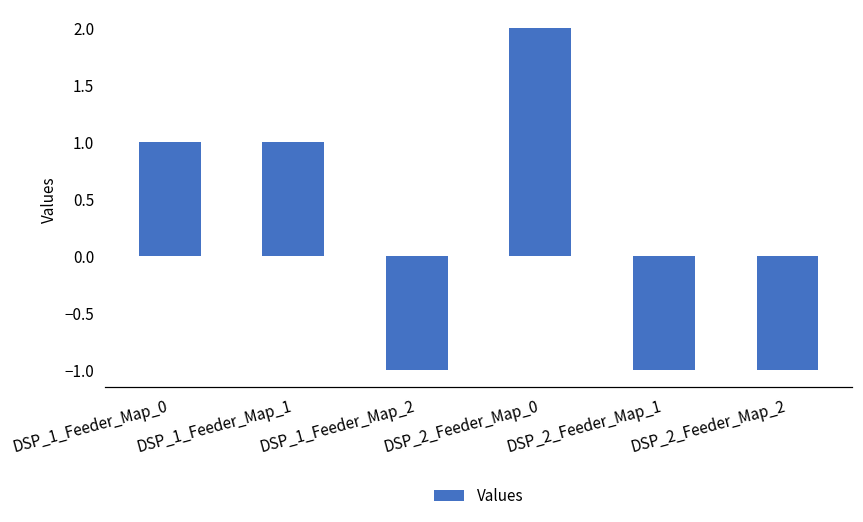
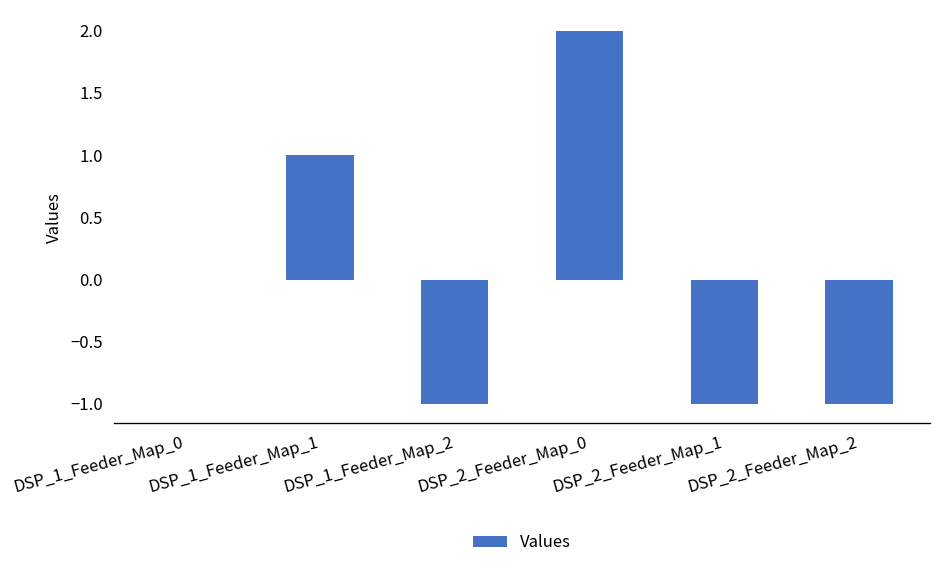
DSP_1_Feeder_Map_0: 1 -> 0
